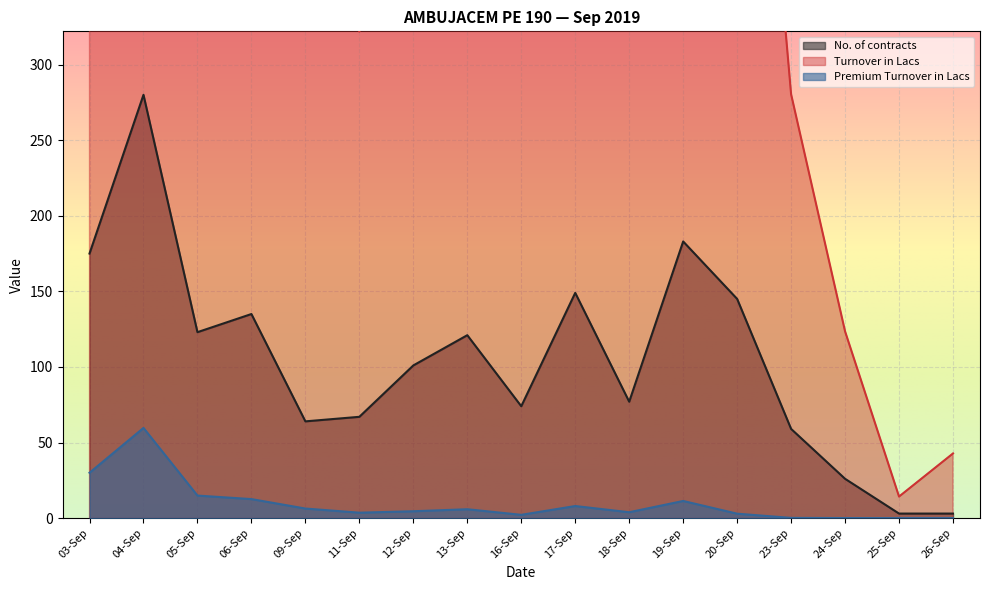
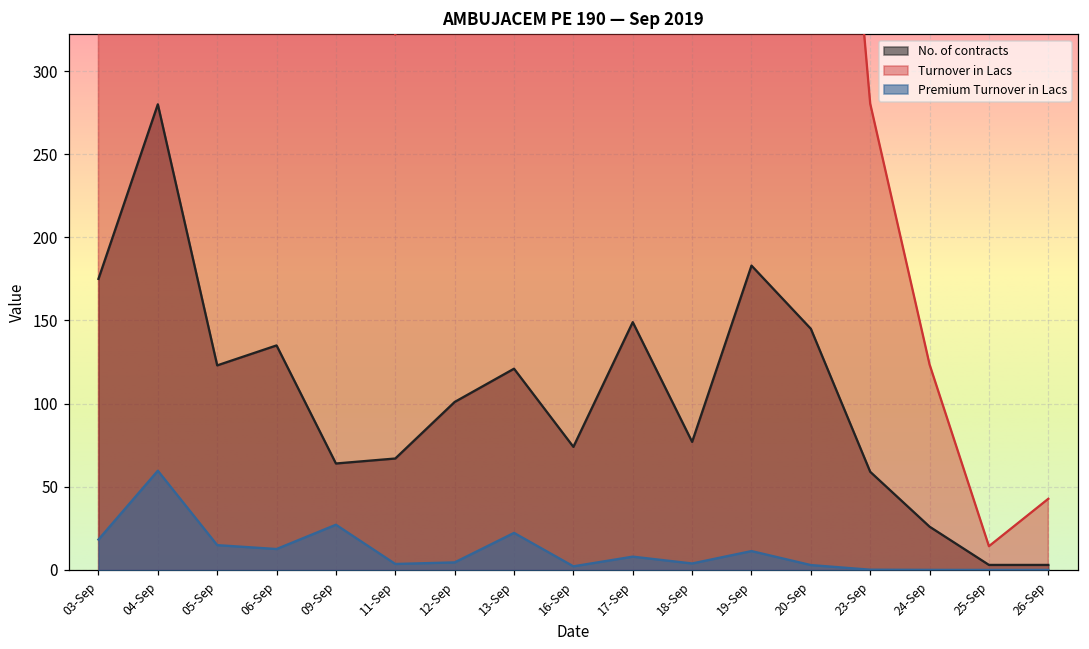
Premium Turnover in Lacs, 03-Sep: 30 -> 18
Premium Turnover in Lacs, 09-Sep: 6 -> 27
Premium Turnover in Lacs, 13-Sep: 6 -> 22
